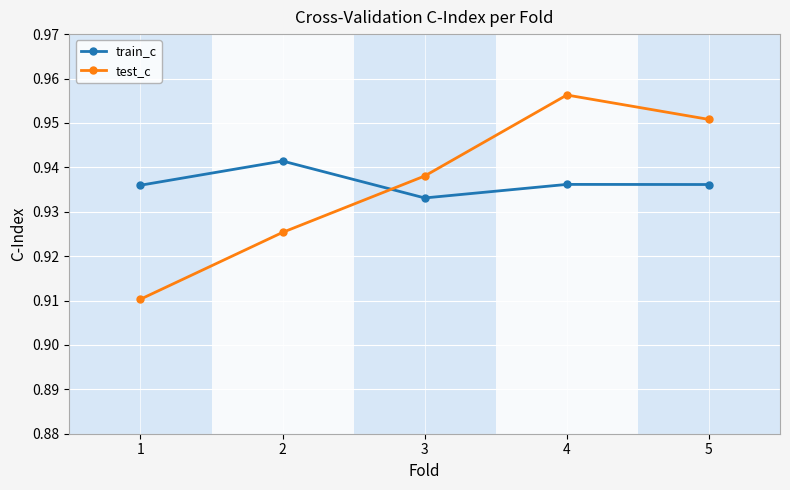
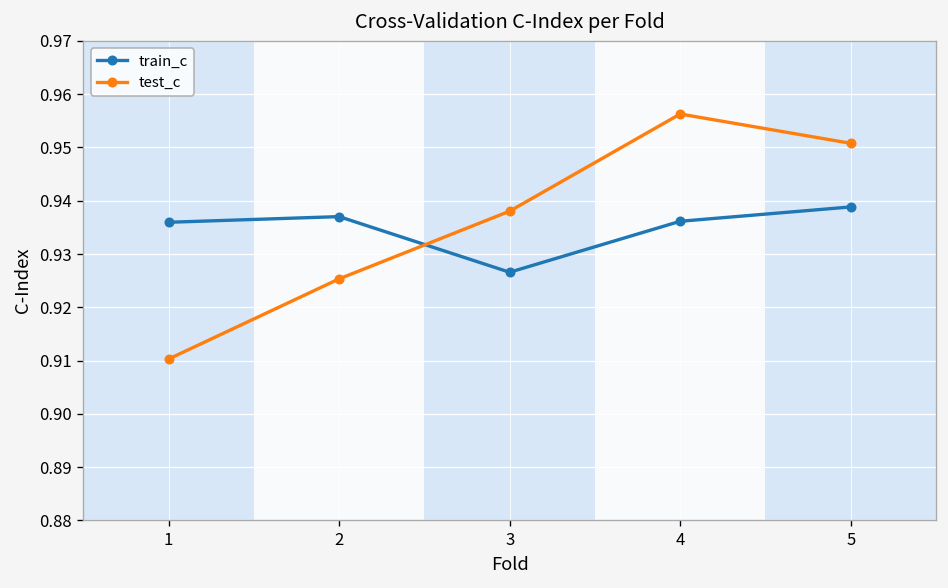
train_c, 2: 0.941 -> 0.937
train_c, 3: 0.933 -> 0.927
train_c, 5: 0.936 -> 0.939
